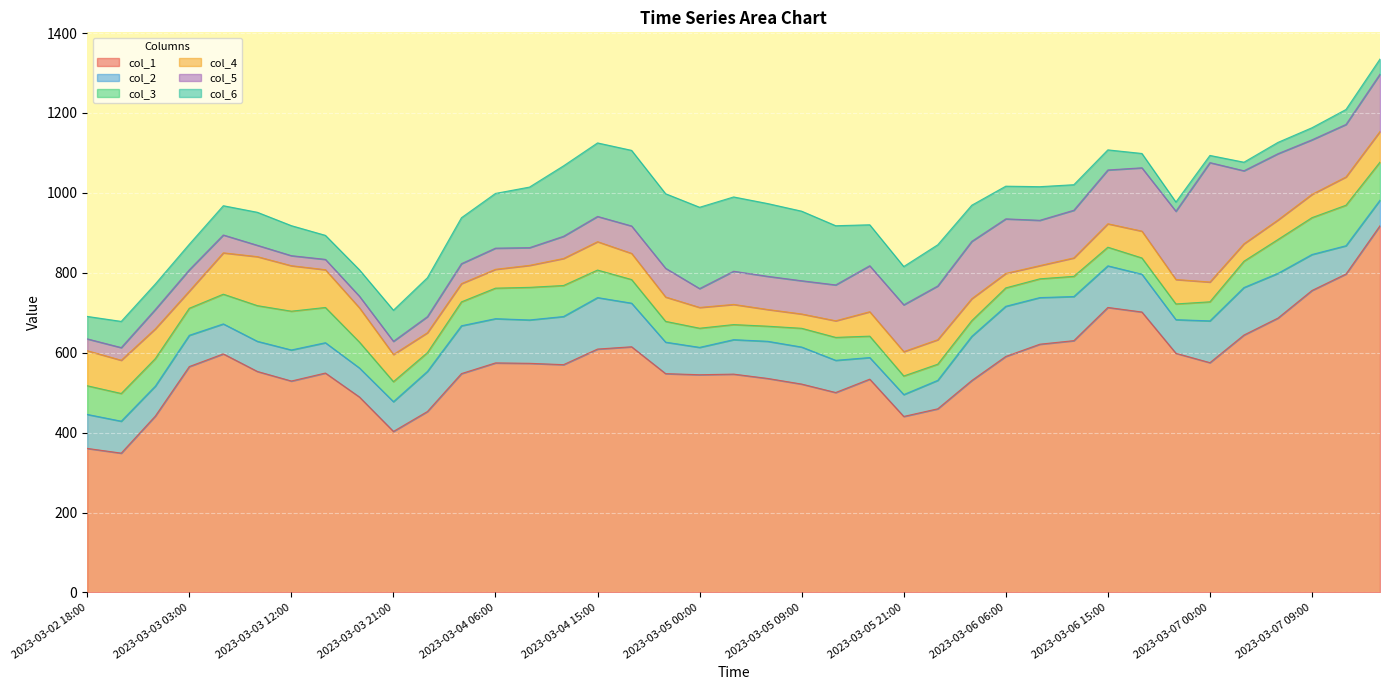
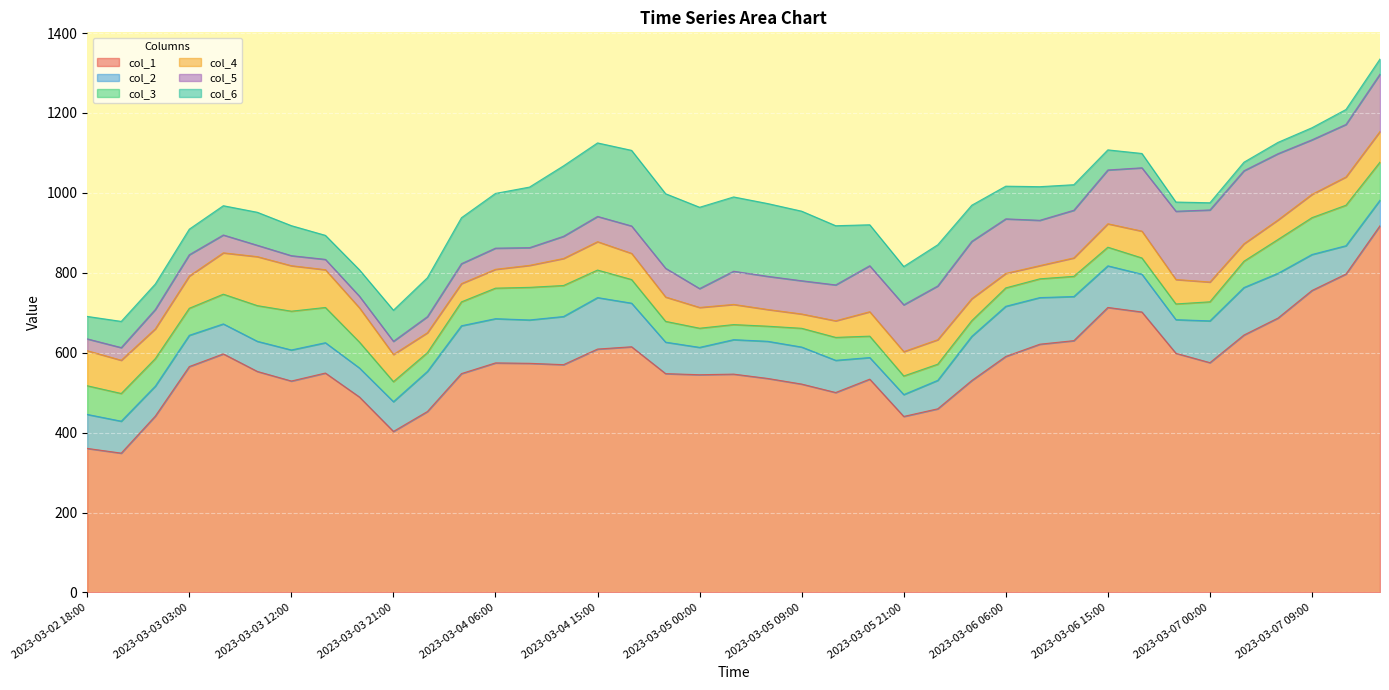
col_4, 2023-03-03 03:00: 40 -> 80
col_5, 2023-03-07 00:00: 300 -> 180
